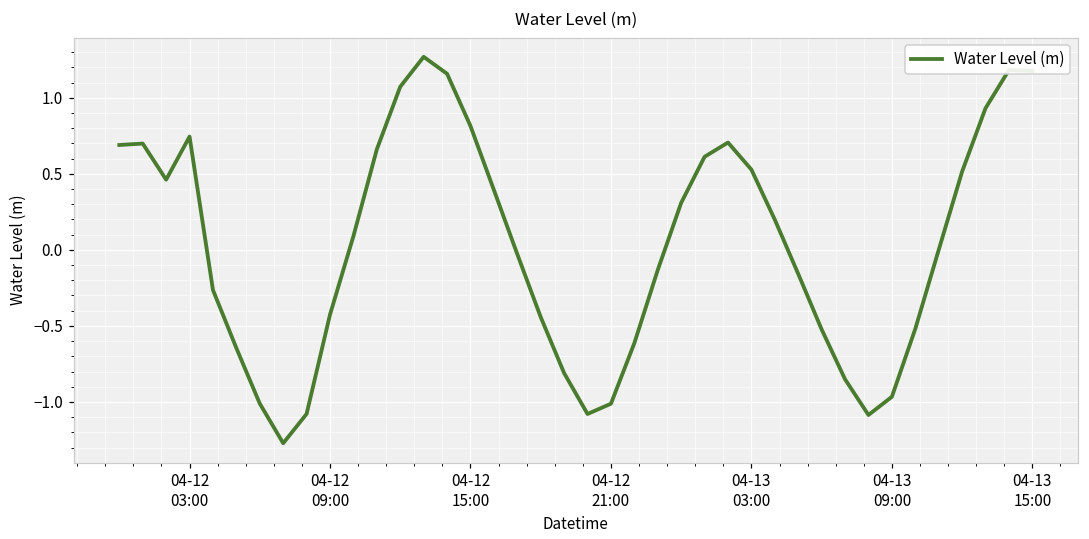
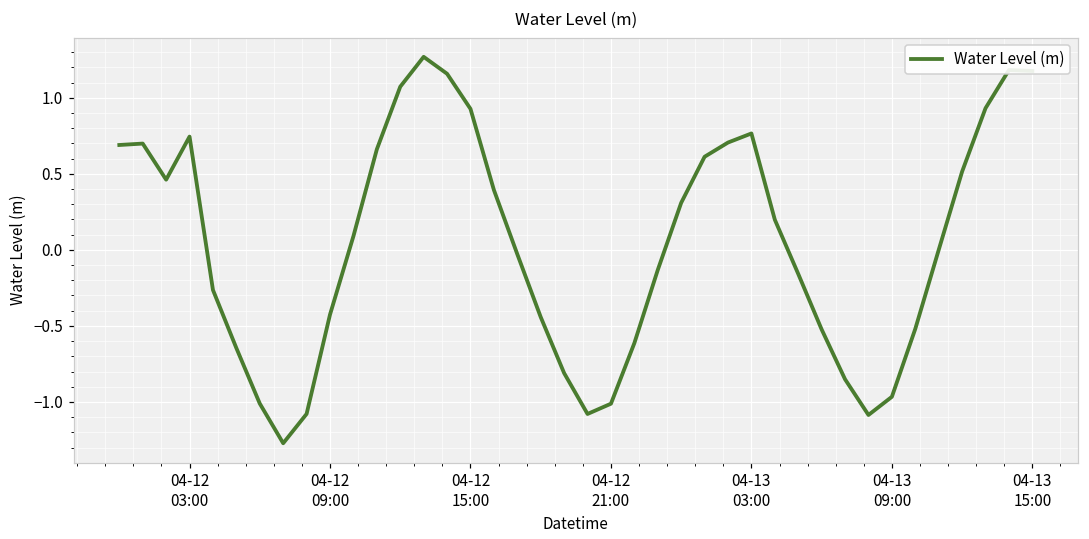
04-12 15:00: 0.81 -> 0.93
04-13 03:00: 0.53 -> 0.77
